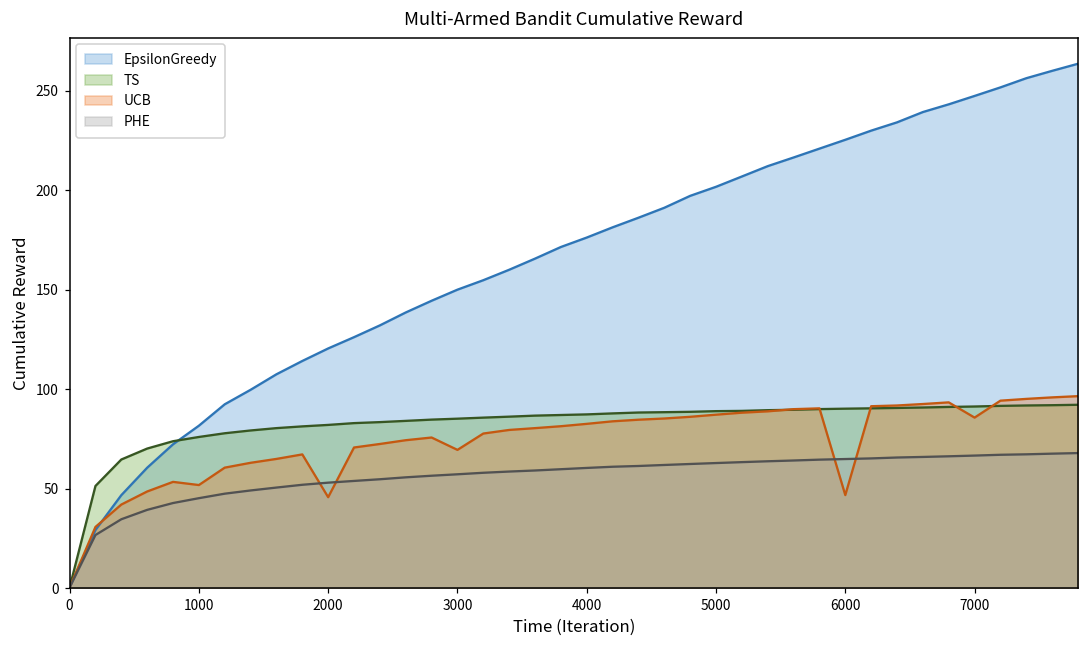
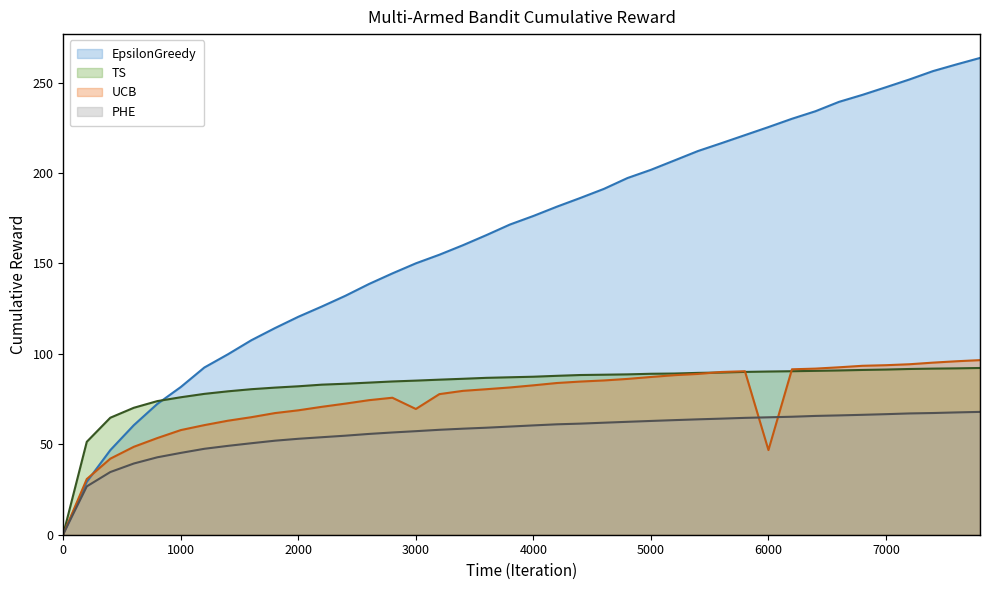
UCB, 1000: 52 -> 58
UCB, 2000: 46 -> 69
UCB, 7000: 86 -> 94
